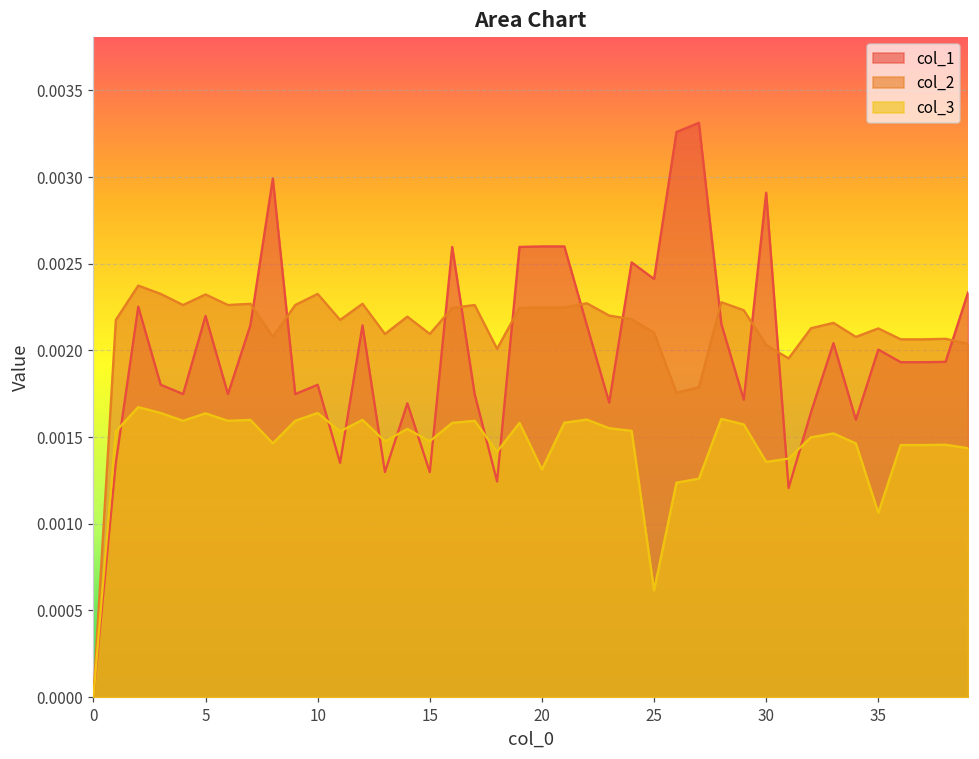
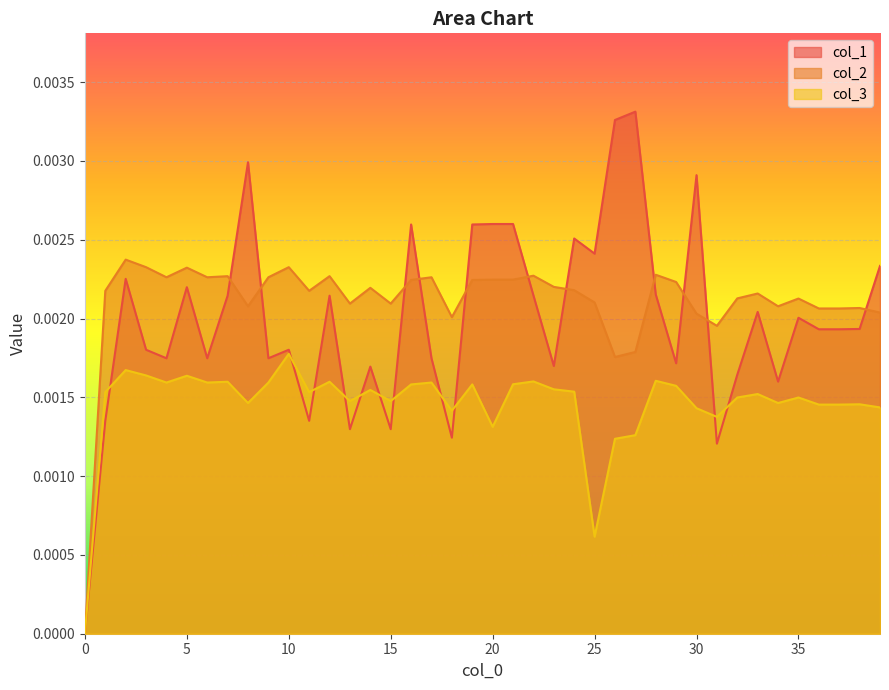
col_3, 10: 0.00164 -> 0.00178
col_3, 30: 0.00136 -> 0.00143
col_3, 35: 0.00106 -> 0.00150
